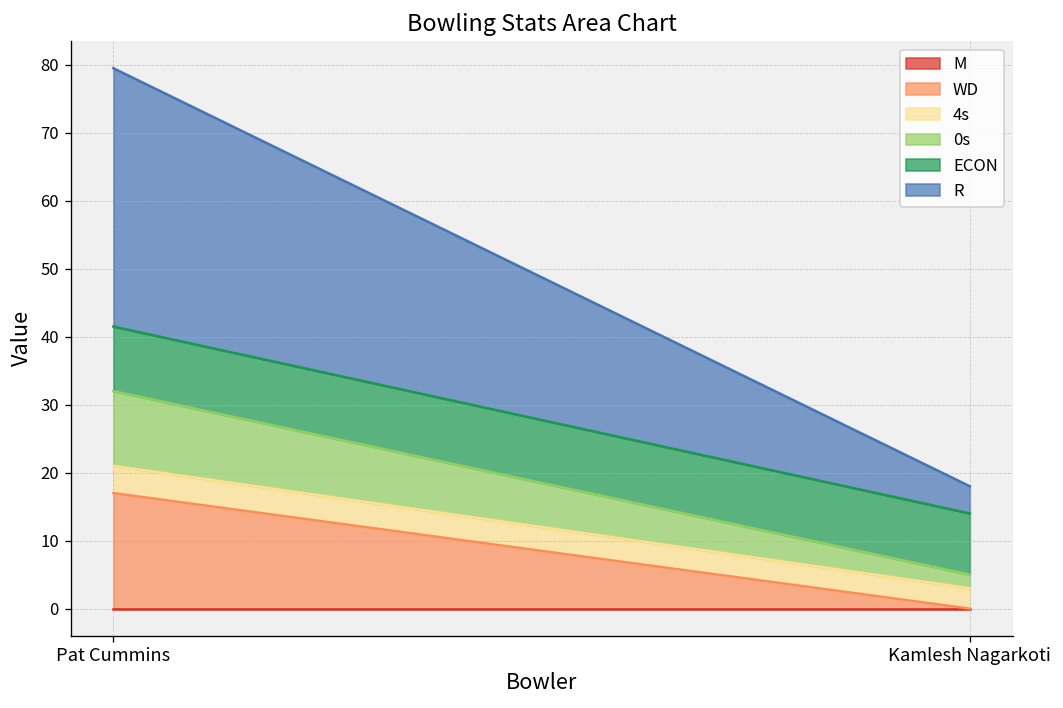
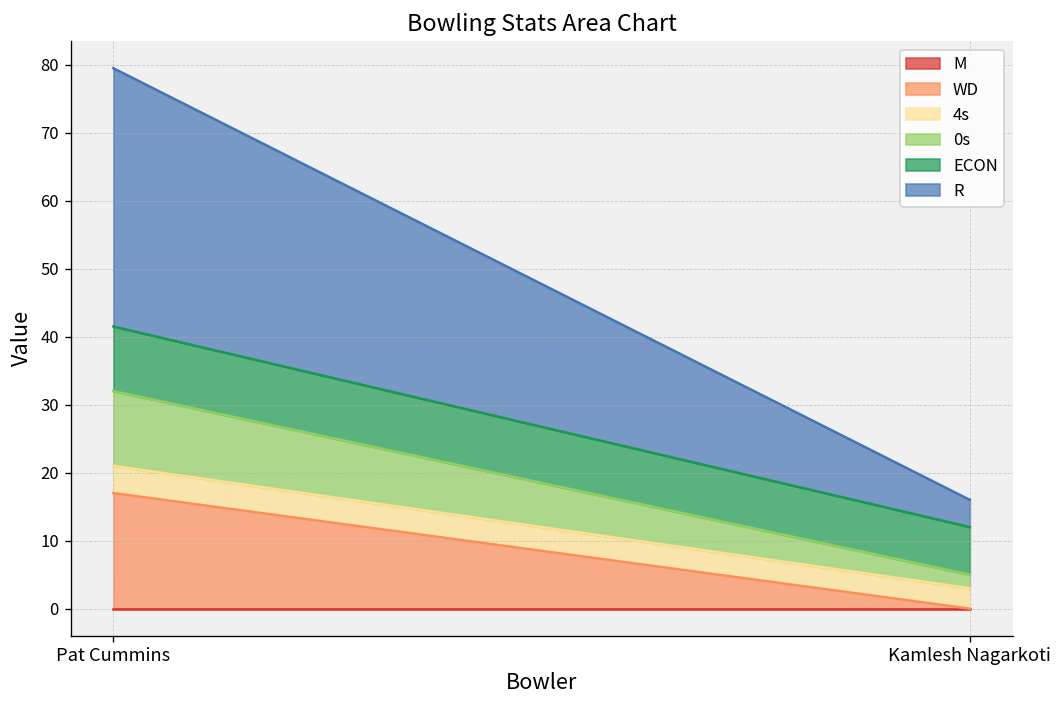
ECON, Kamlesh Nagarkoti: 9 -> 7
